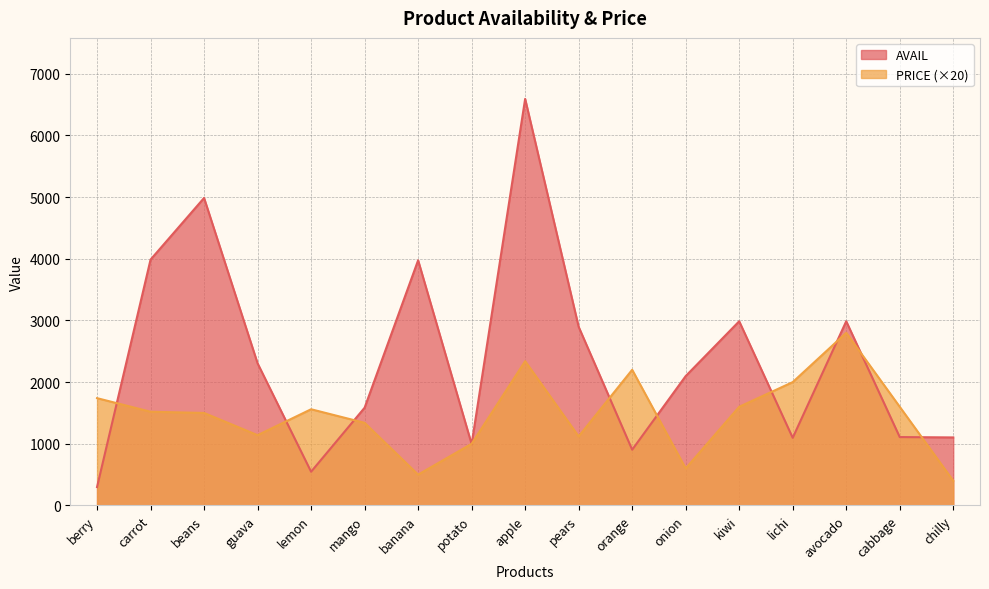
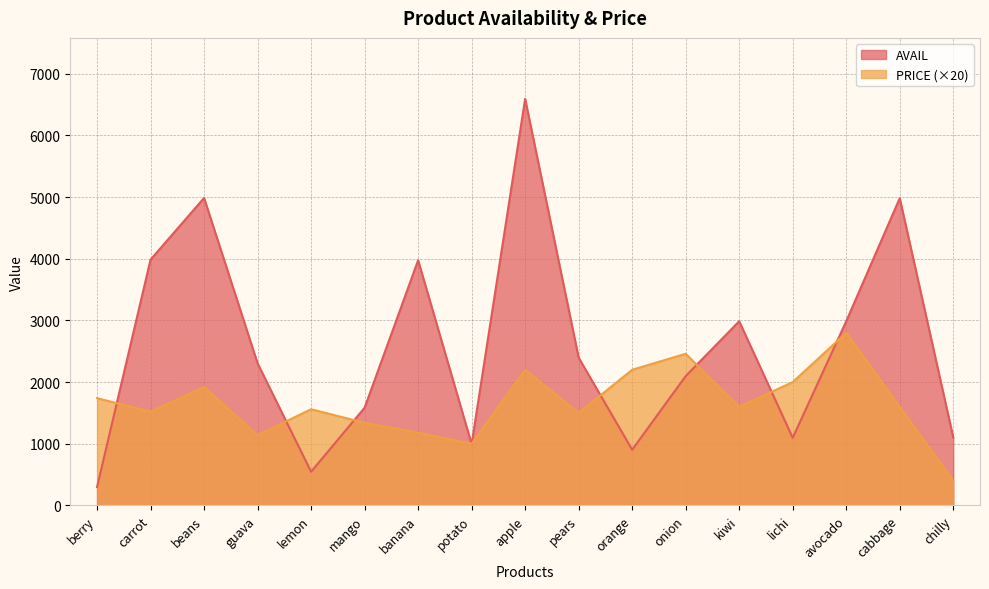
PRICE (×20), beans: 1500 -> 1900
PRICE (×20), banana: 500 -> 1200
PRICE (×20), apple: 2300 -> 2200
AVAIL, pears: 2900 -> 2400
PRICE (×20), pears: 1100 -> 1500
PRICE (×20), onion: 600 -> 2500
AVAIL, cabbage: 1100 -> 5000
